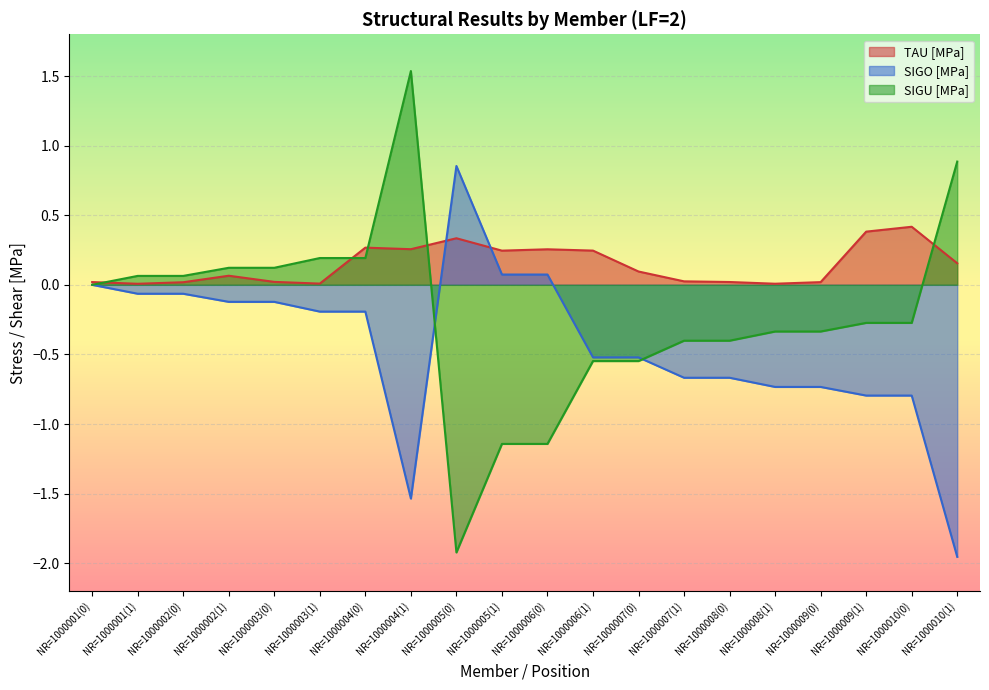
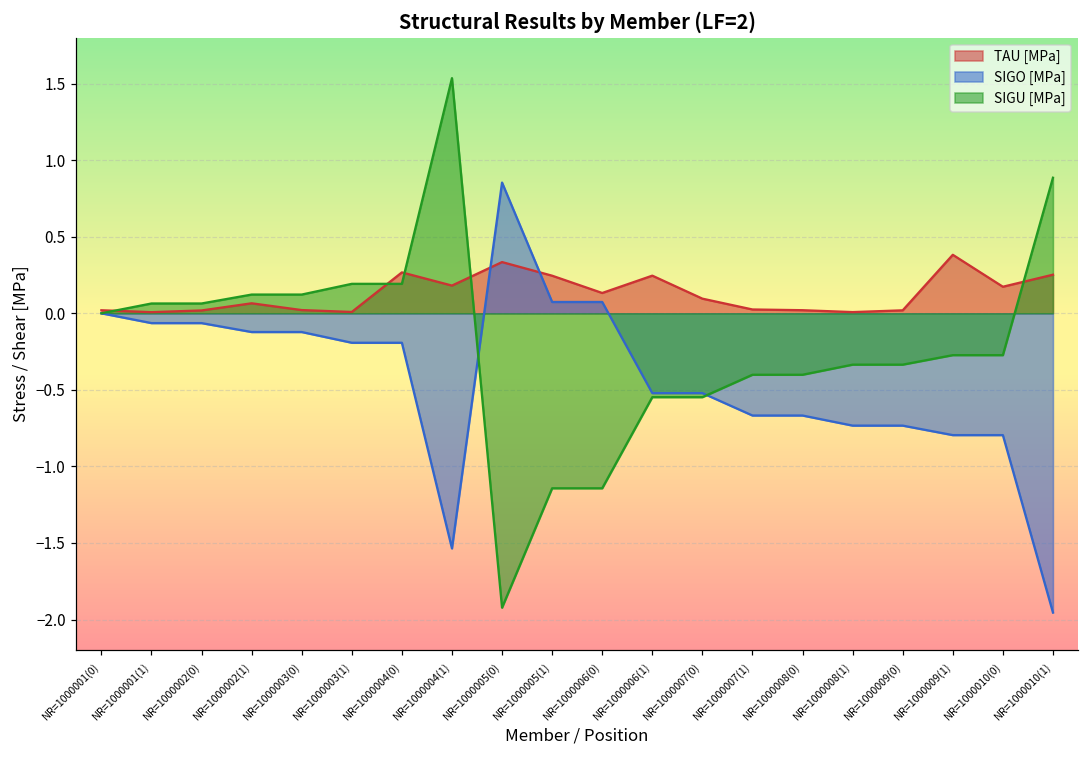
TAU [MPa], NR=1000004(1): 0.26 -> 0.18
TAU [MPa], NR=1000006(0): 0.26 -> 0.13
TAU [MPa], NR=1000010(0): 0.42 -> 0.17
TAU [MPa], NR=1000010(1): 0.15 -> 0.25
